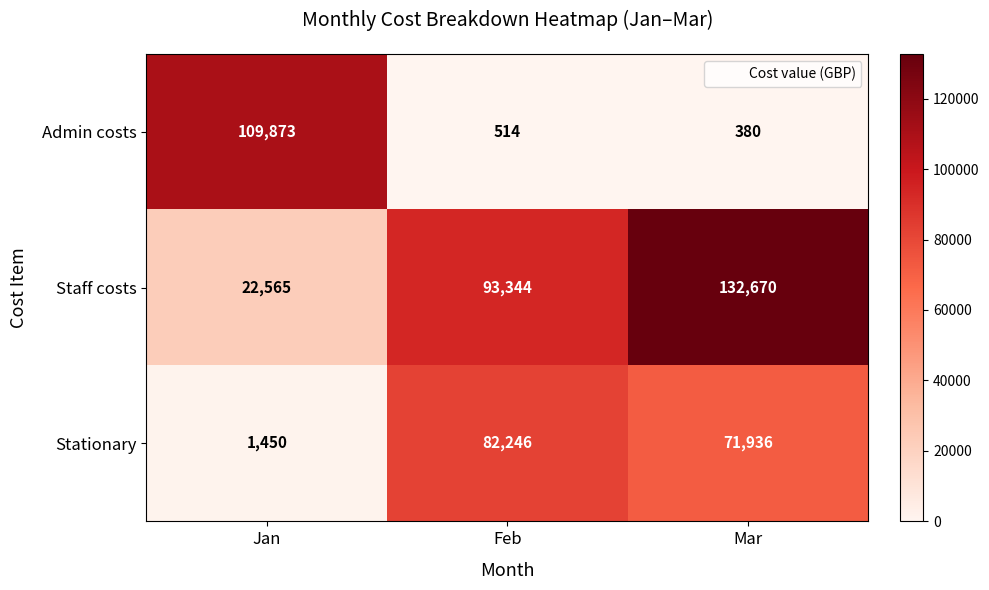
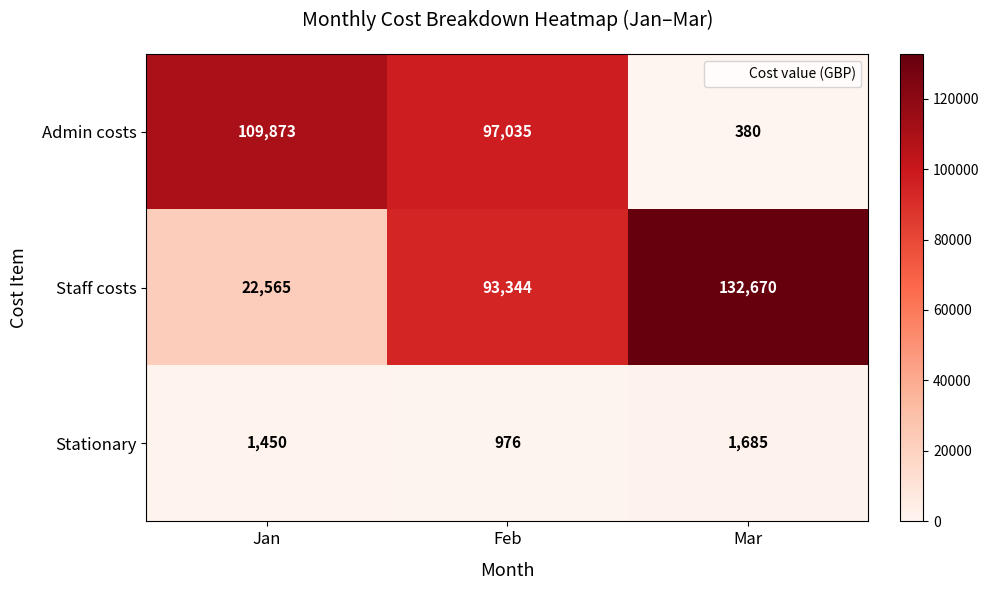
Admin costs, Feb: 514 -> 97,035
Stationary, Feb: 82,246 -> 976
Stationary, Mar: 71,936 -> 1,685
